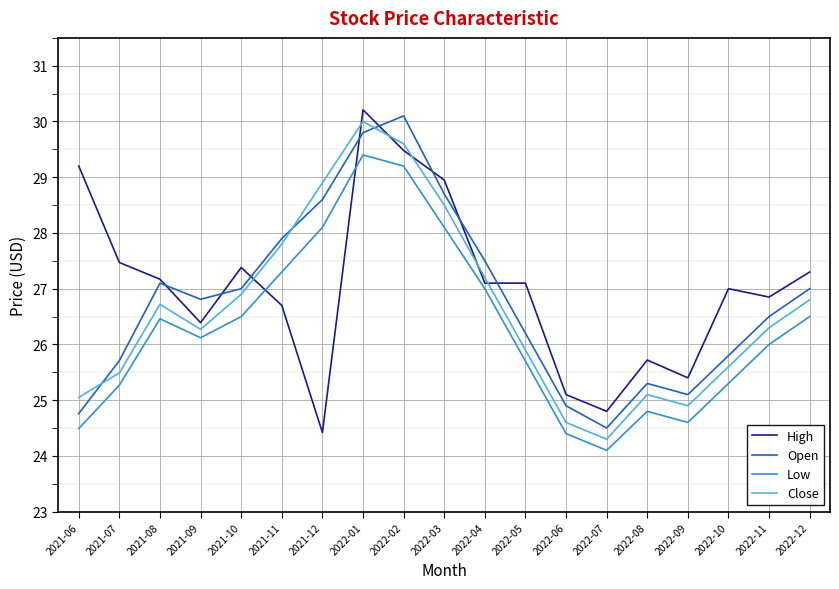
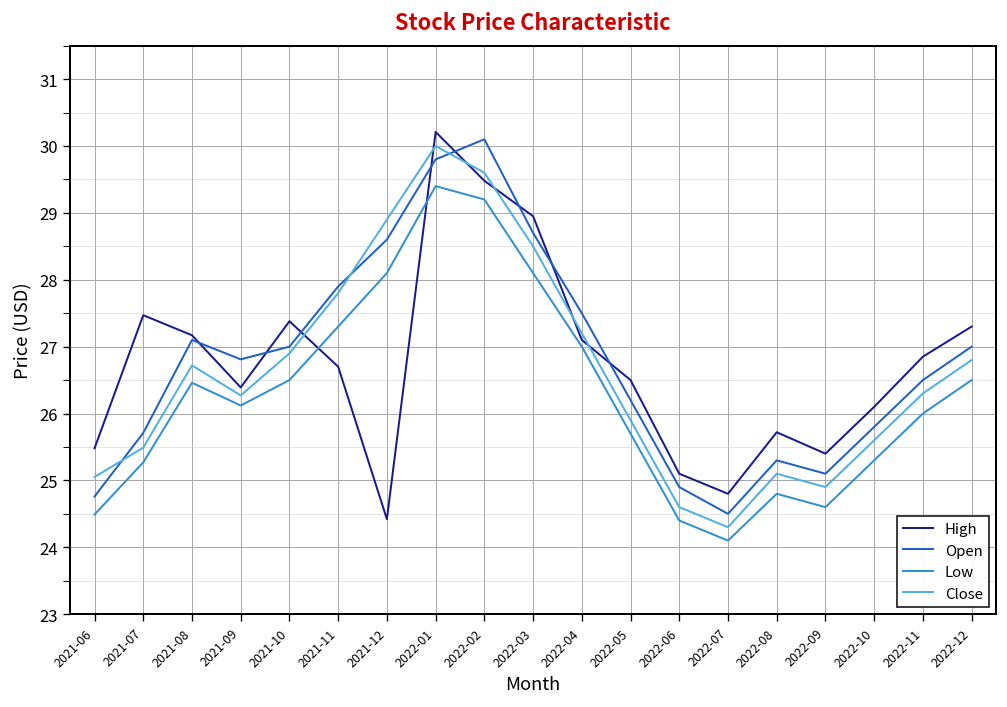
High, 2021-06: 29.2 -> 25.5
High, 2022-05: 27.1 -> 26.5
High, 2022-10: 27.0 -> 26.1
